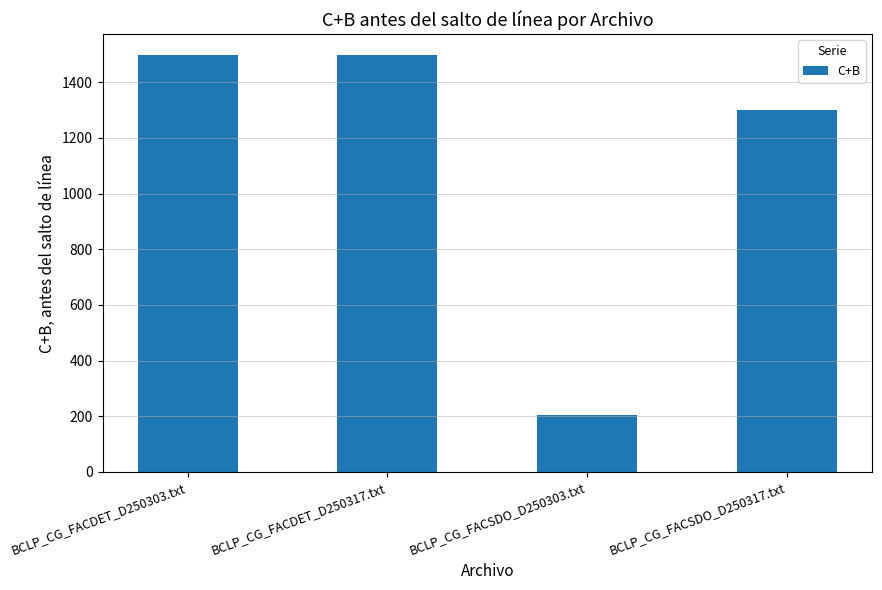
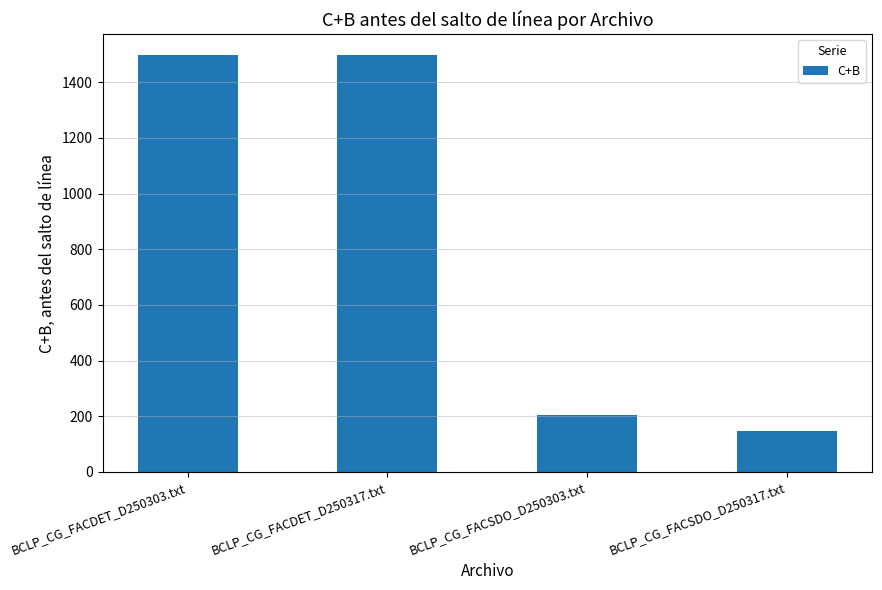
BCLP_CG_FACSDO_D250317.txt: 1300 -> 150
